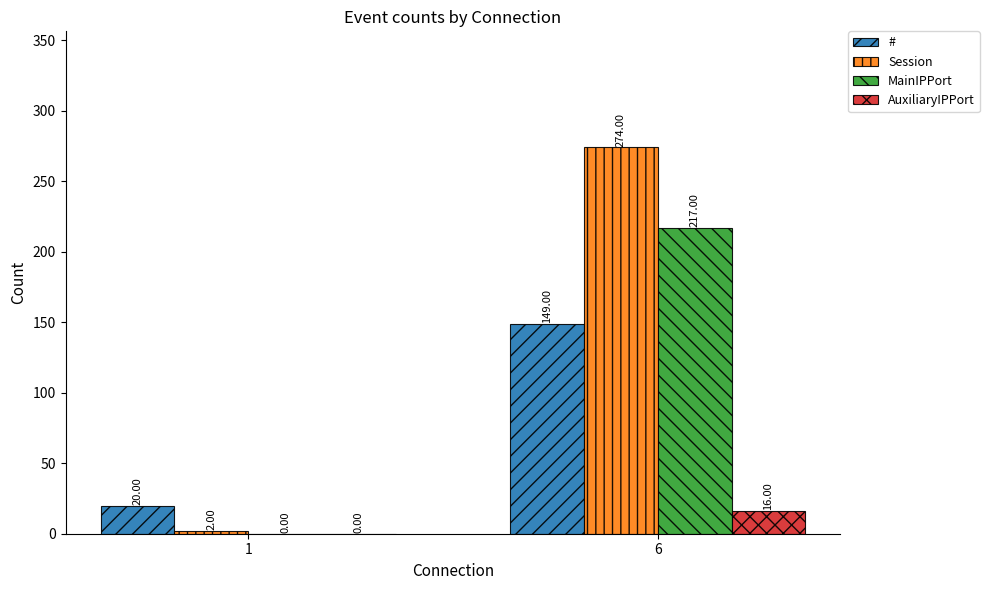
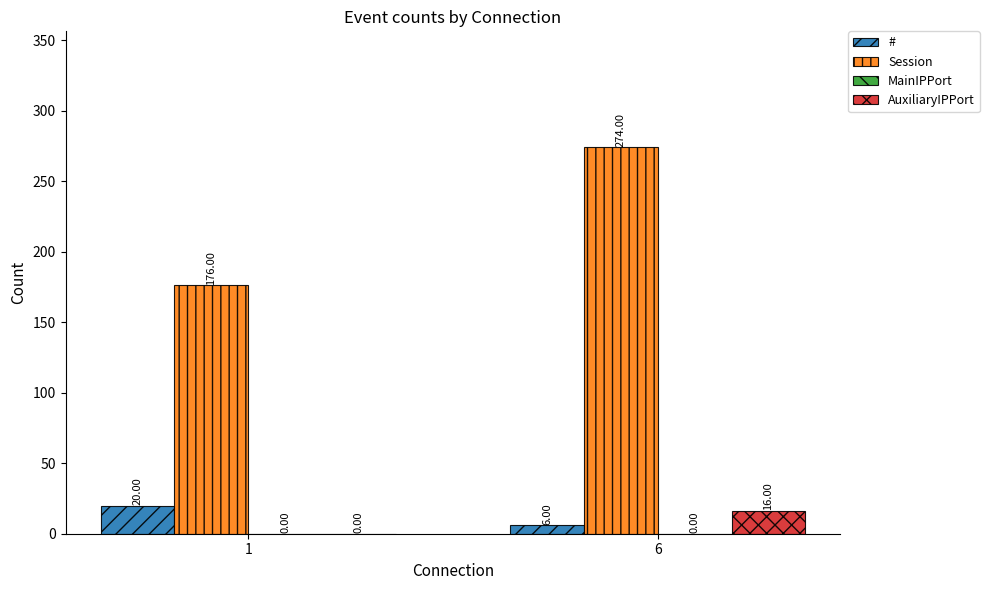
Session, 1: 2.00 -> 176.00
#, 6: 149.00 -> 6.00
MainIPPort, 6: 217.00 -> 0.00
